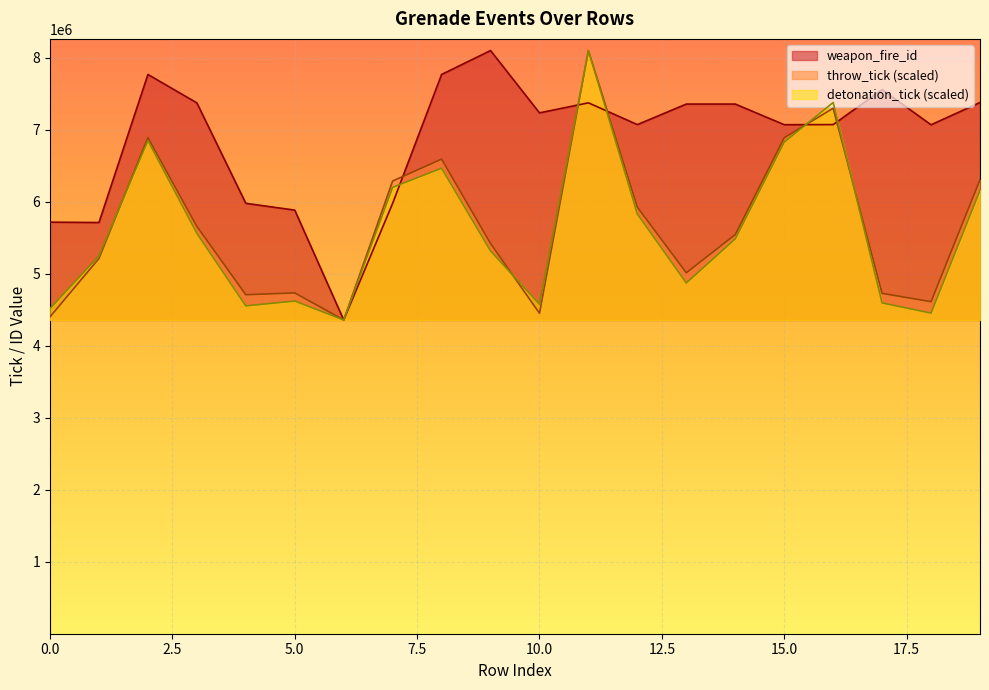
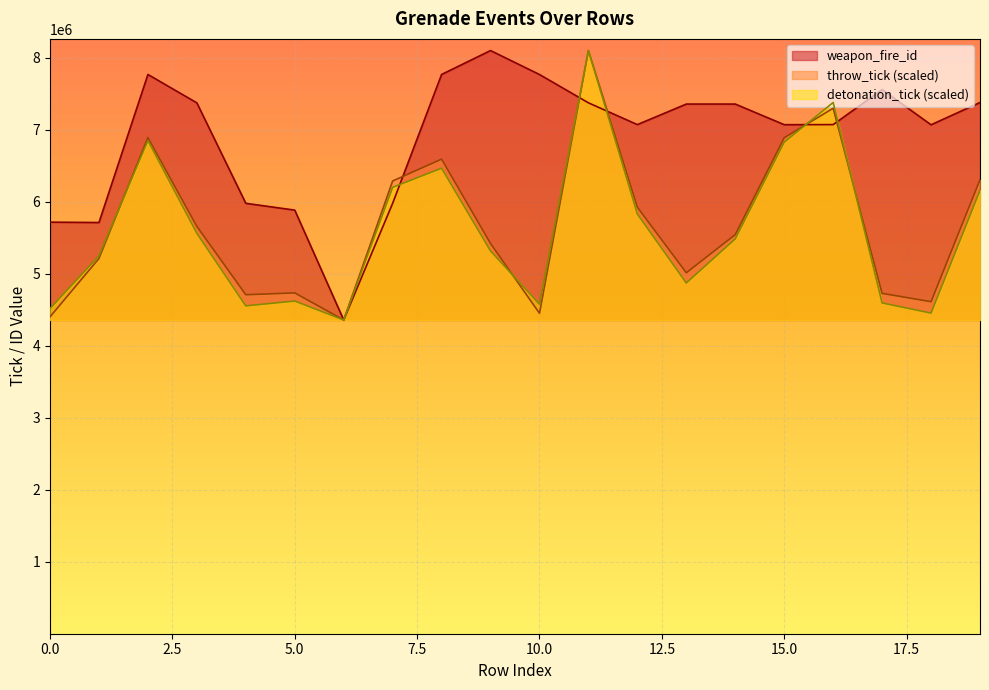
weapon_fire_id, 10.0: 7200000 -> 7800000
